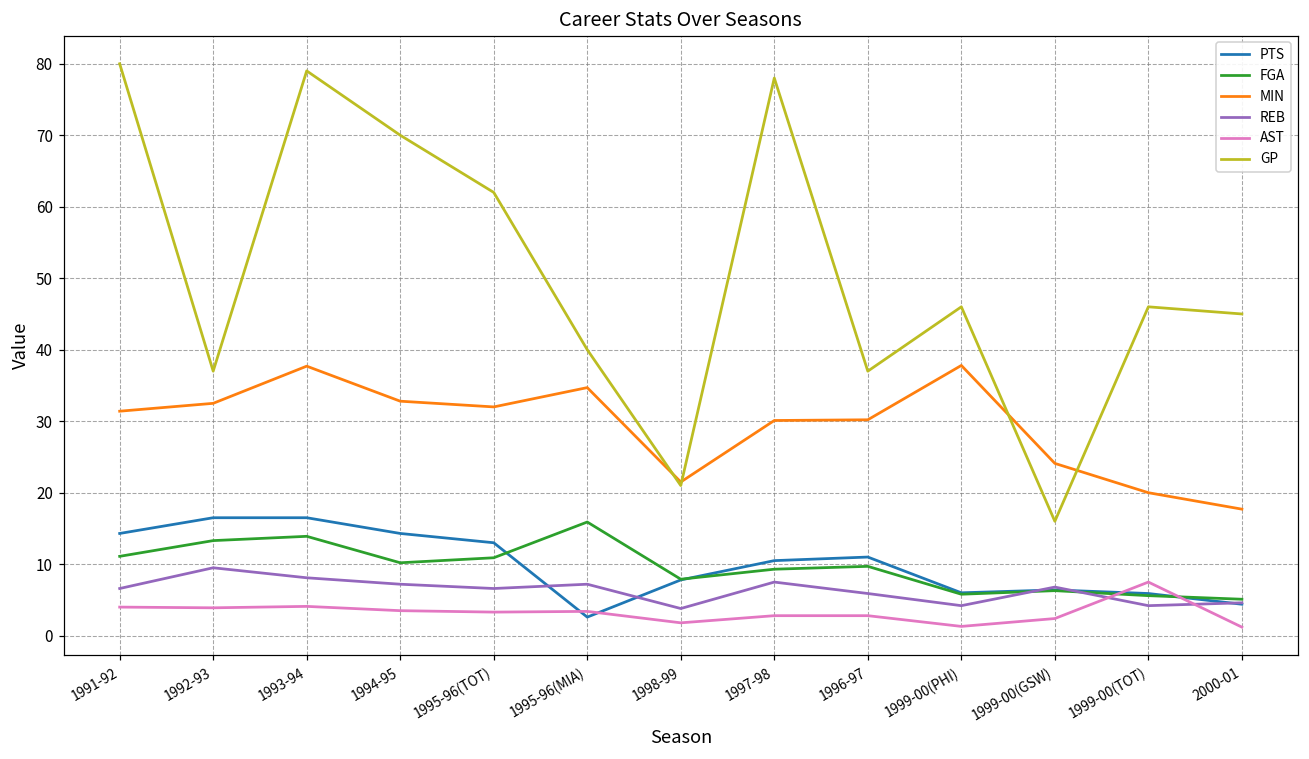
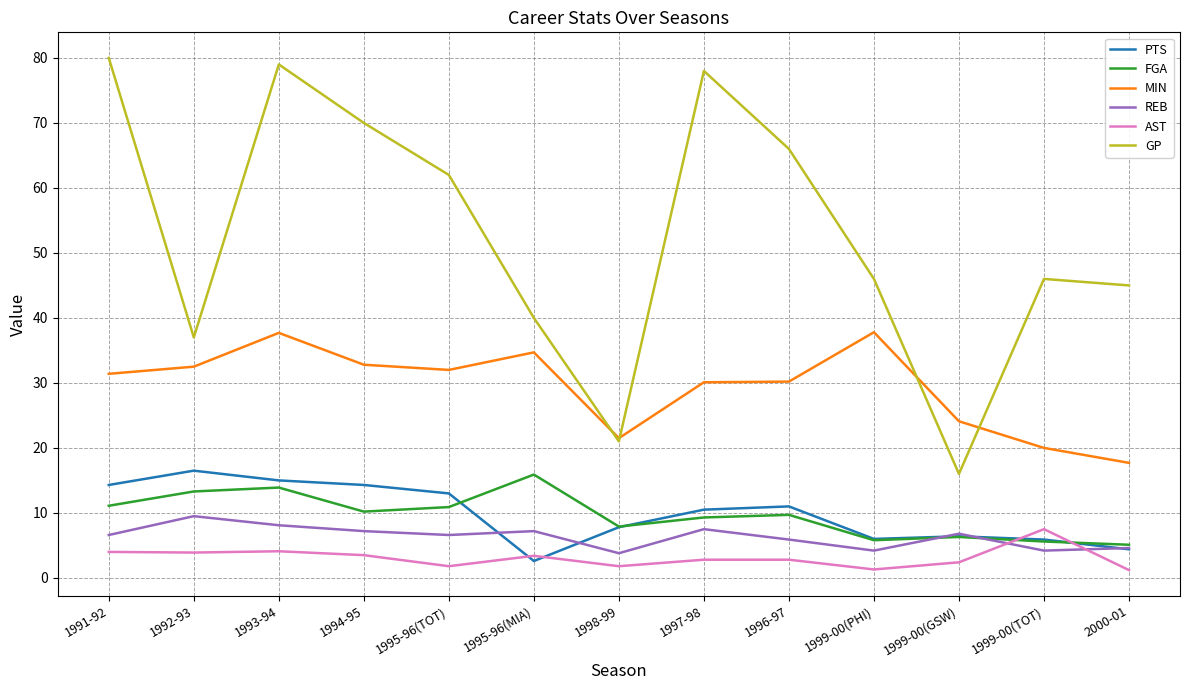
PTS, 1993-94: 17 -> 15
AST, 1995-96(TOT): 3 -> 2
GP, 1996-97: 37 -> 66
